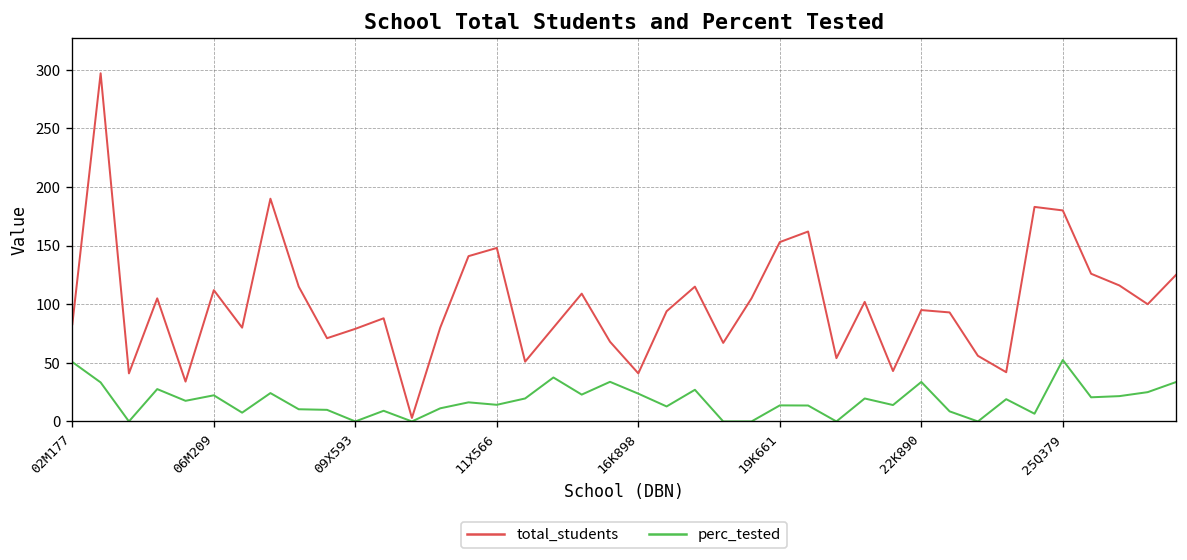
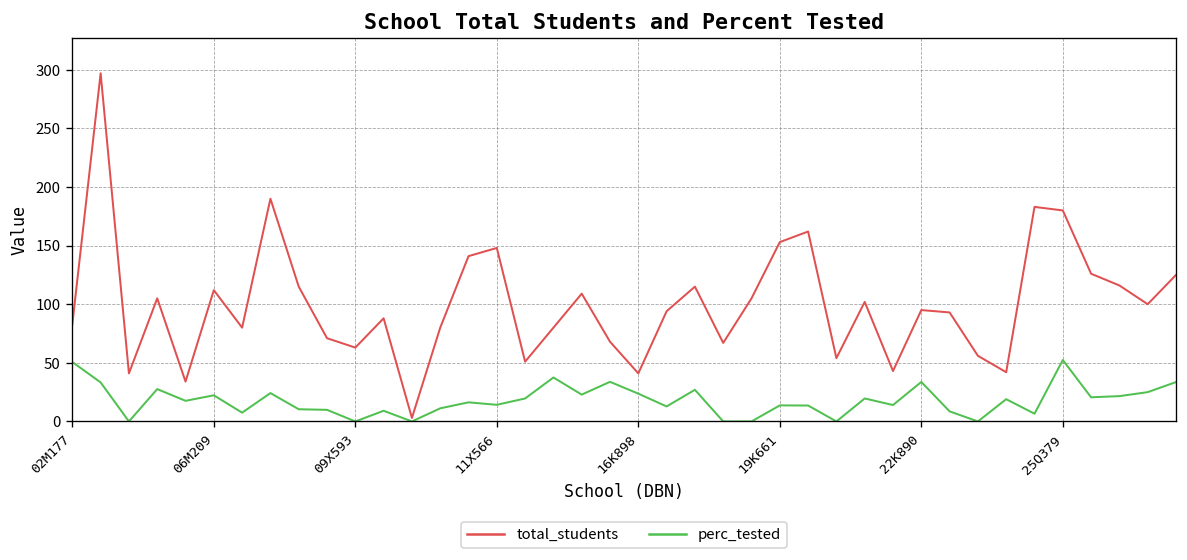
total_students, 09X593: 80 -> 60
